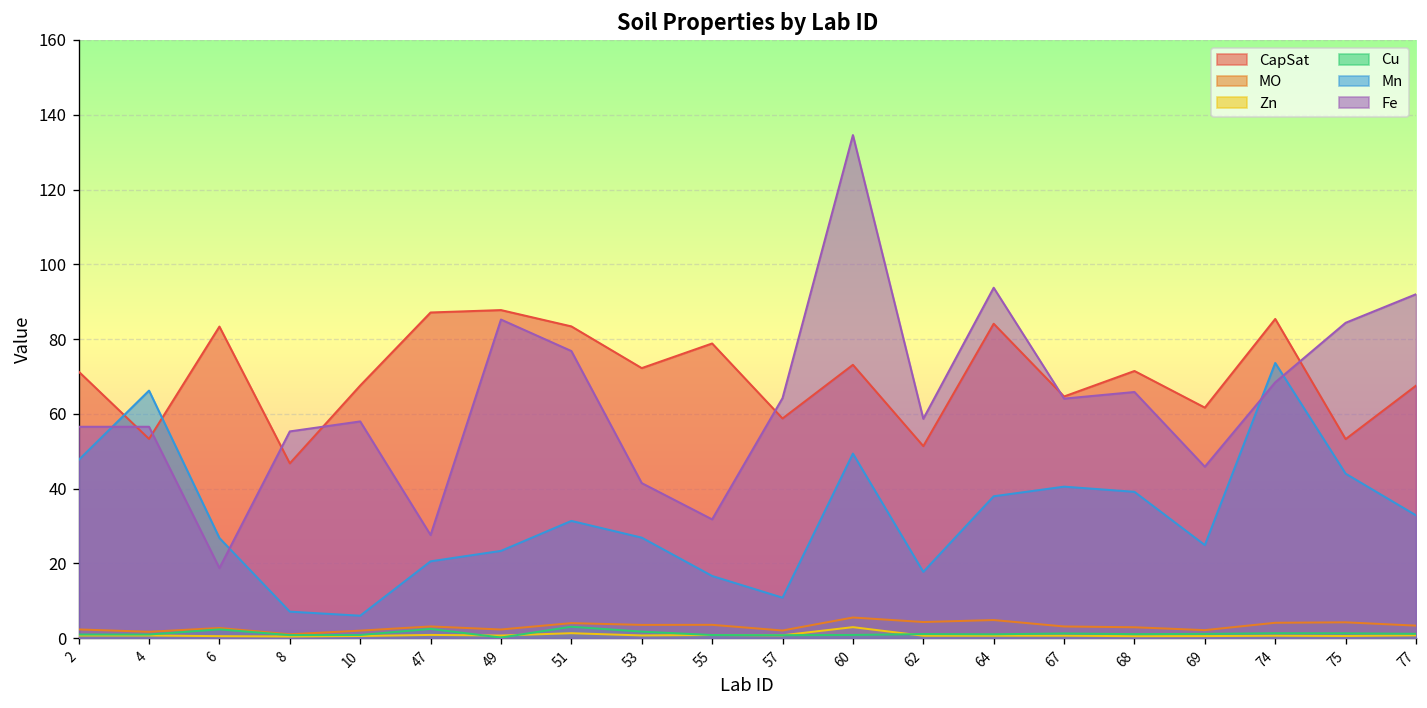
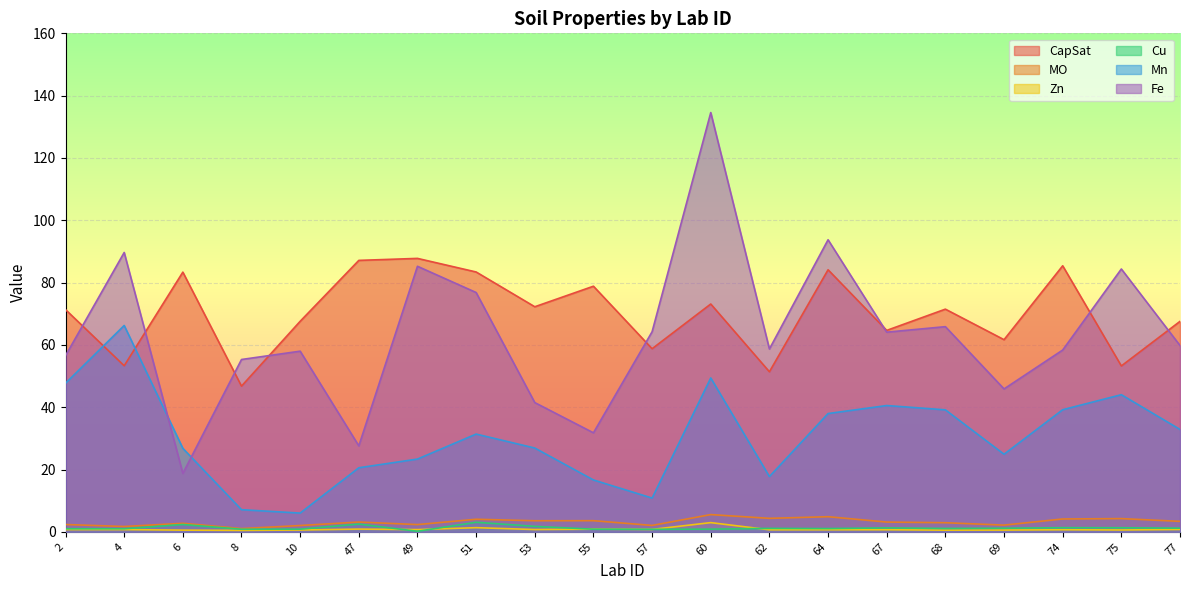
Fe, 4: 57 -> 90
Mn, 74: 74 -> 39
Fe, 74: 68 -> 58
Fe, 77: 92 -> 60
